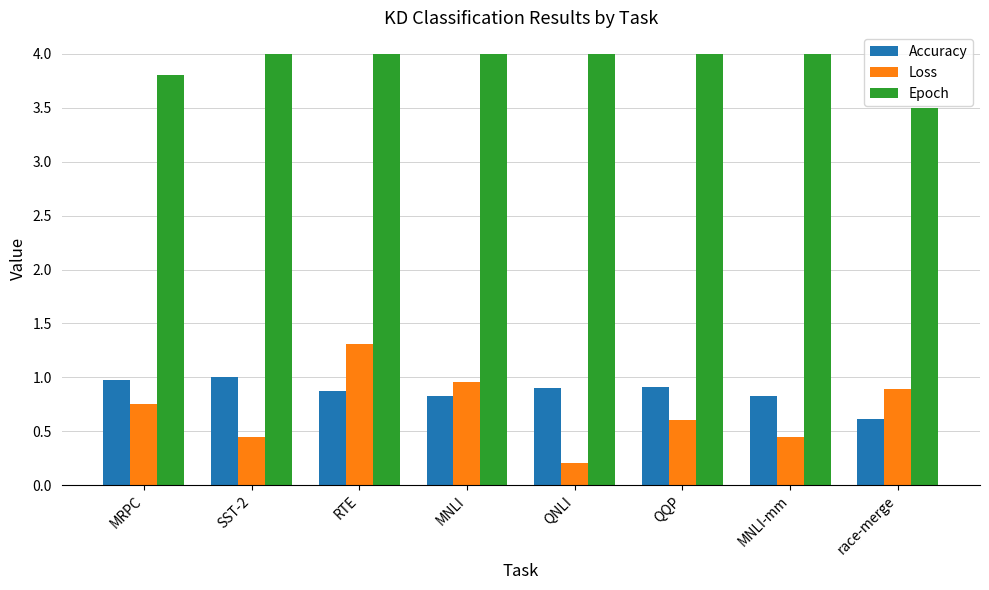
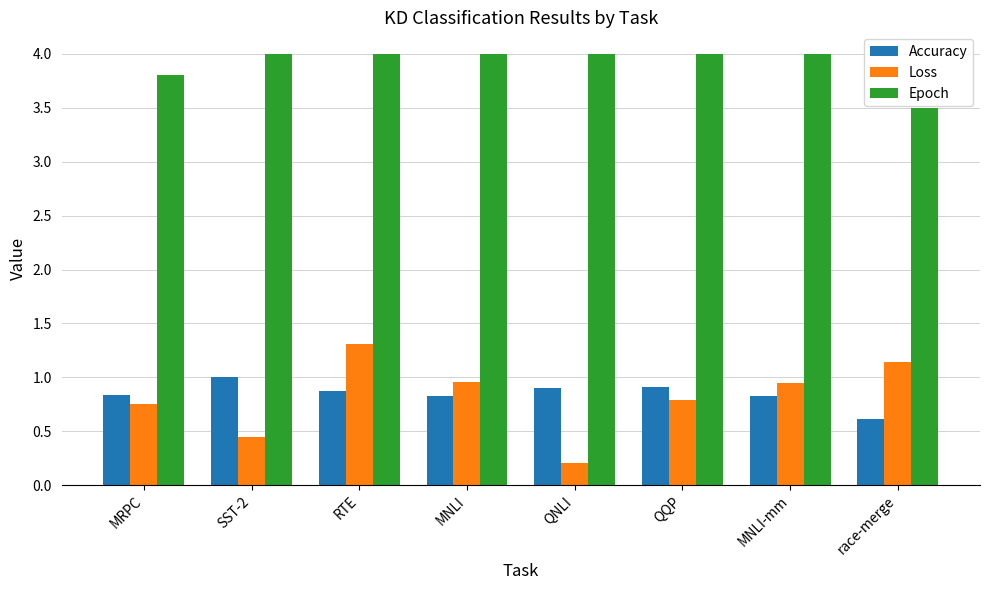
Accuracy, MRPC: 0.97 -> 0.83
Loss, QQP: 0.61 -> 0.79
Loss, MNLI-mm: 0.44 -> 0.95
Loss, race-merge: 0.89 -> 1.14
